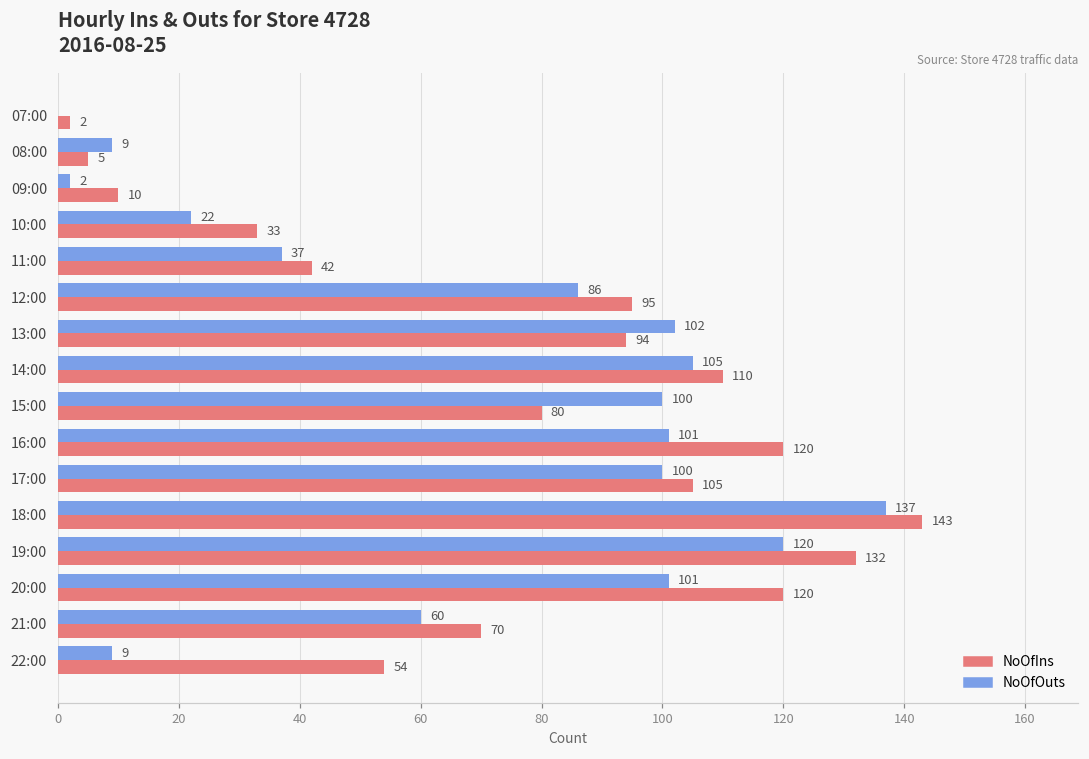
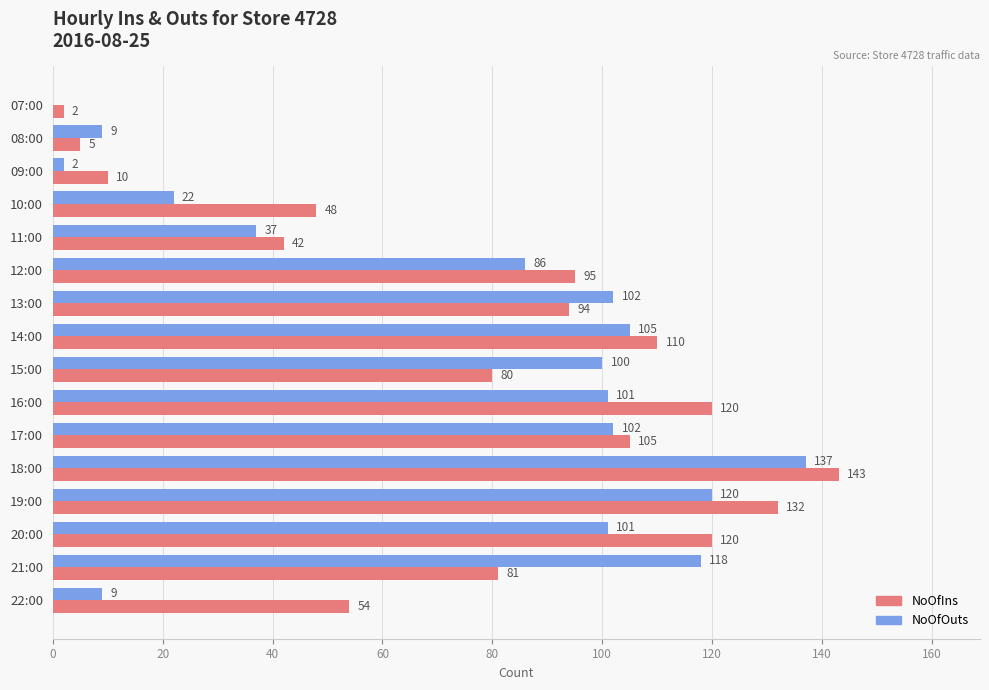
NoOfIns, 10:00: 33 -> 48
NoOfOuts, 17:00: 100 -> 102
NoOfOuts, 21:00: 60 -> 118
NoOfIns, 21:00: 70 -> 81
